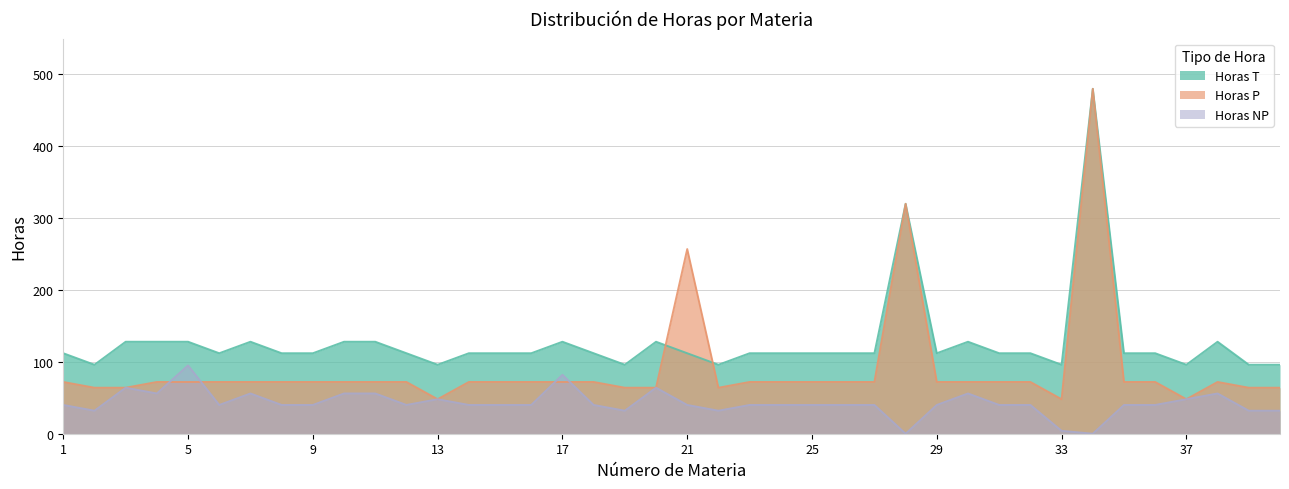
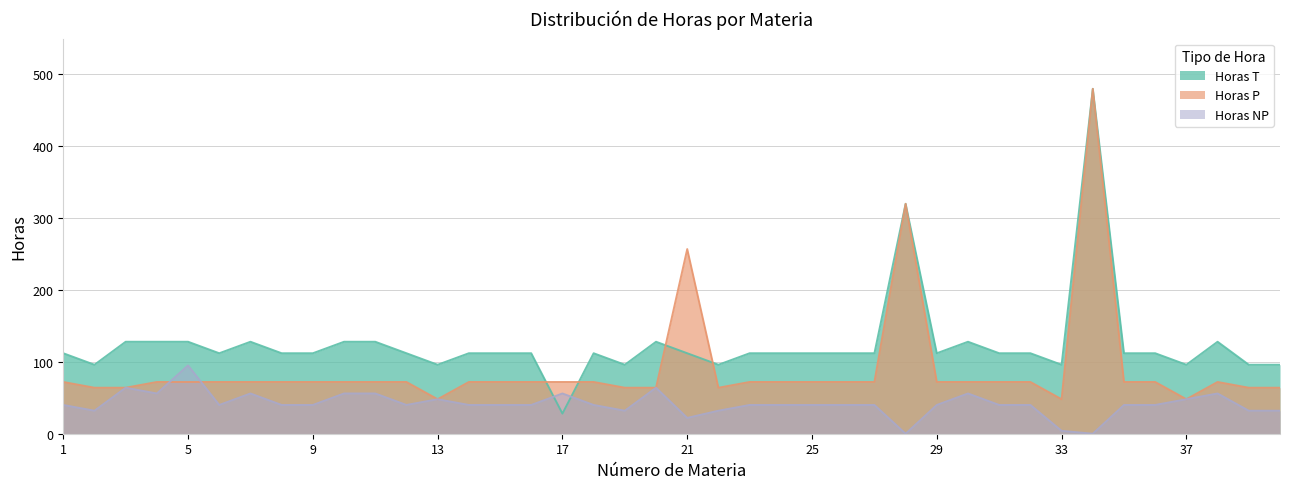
Horas T, 17: 130 -> 30
Horas NP, 17: 80 -> 60
Horas NP, 21: 40 -> 20
